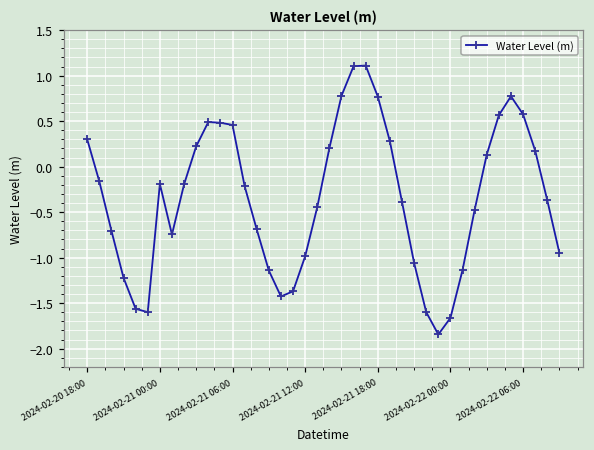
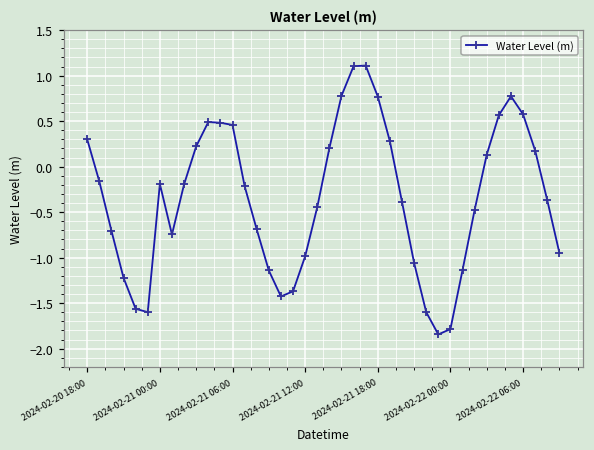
2024-02-22 00:00: -1.7 -> -1.8
